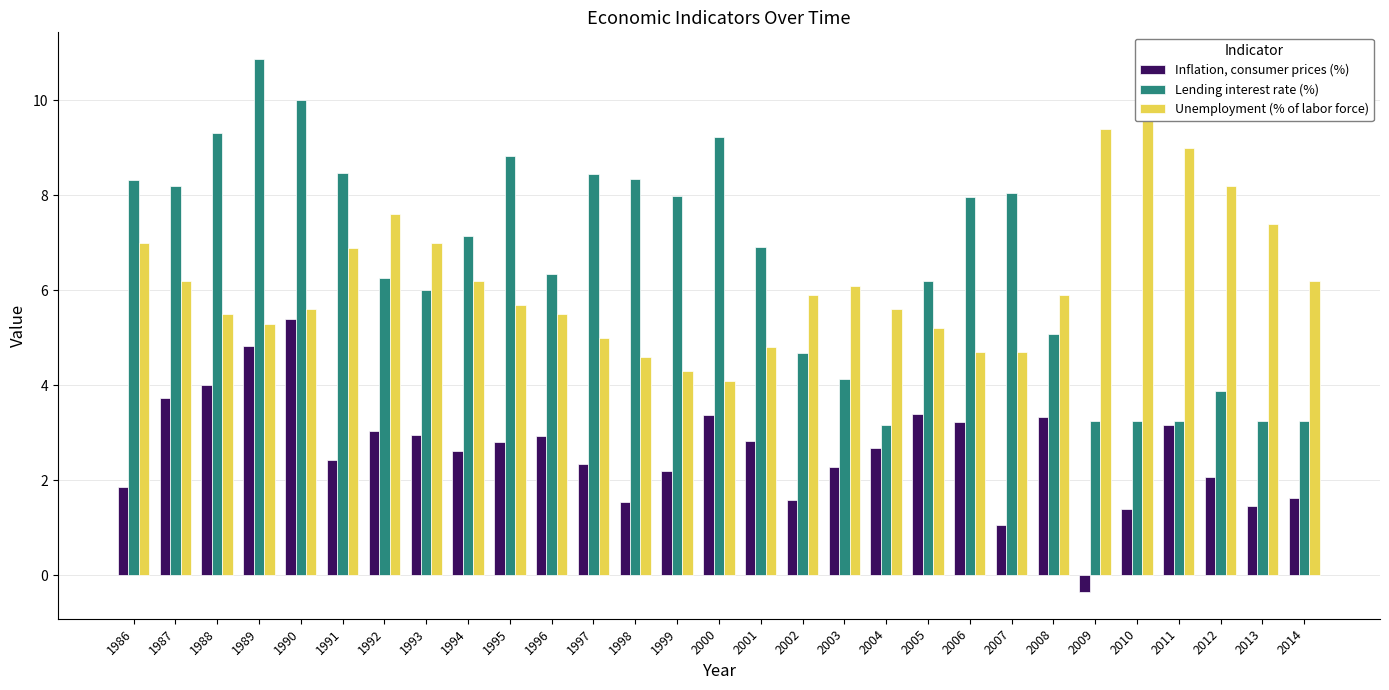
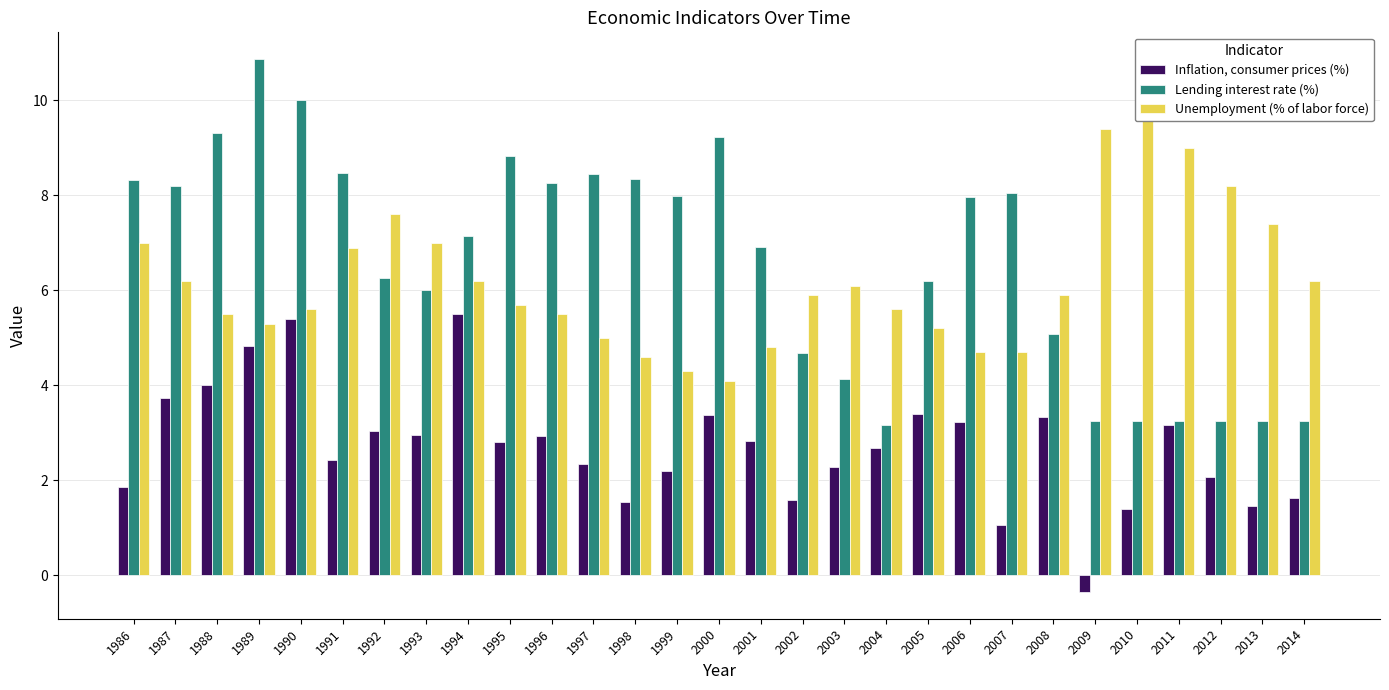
Inflation, consumer prices (%), 1994: 2.6 -> 5.5
Lending interest rate (%), 1996: 6.3 -> 8.3
Lending interest rate (%), 2012: 3.9 -> 3.3
